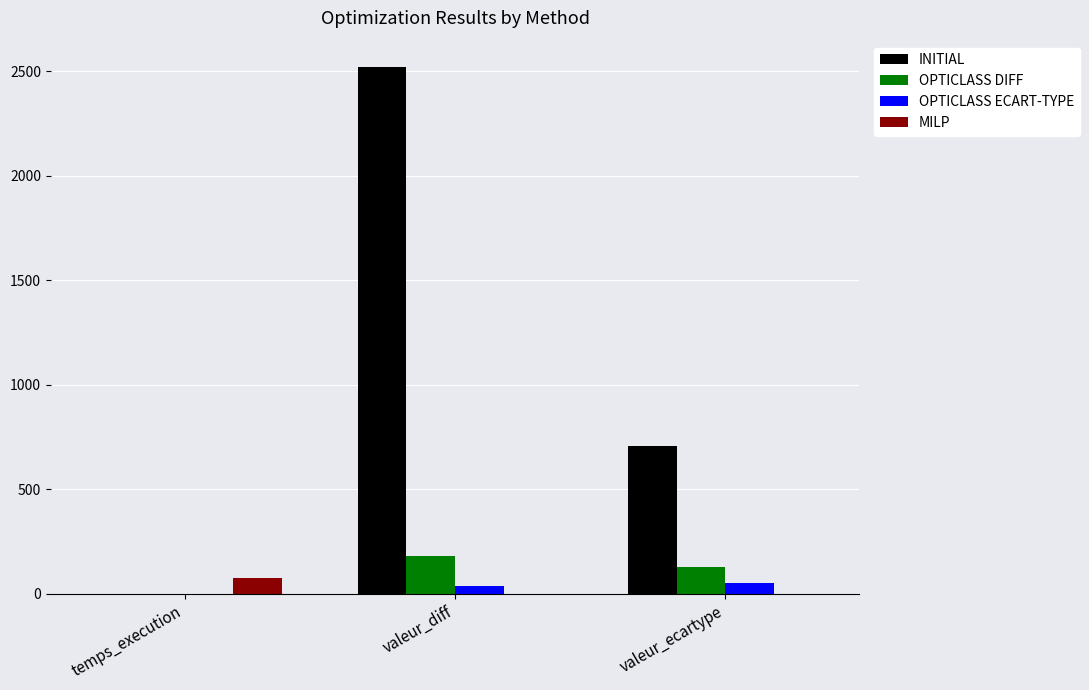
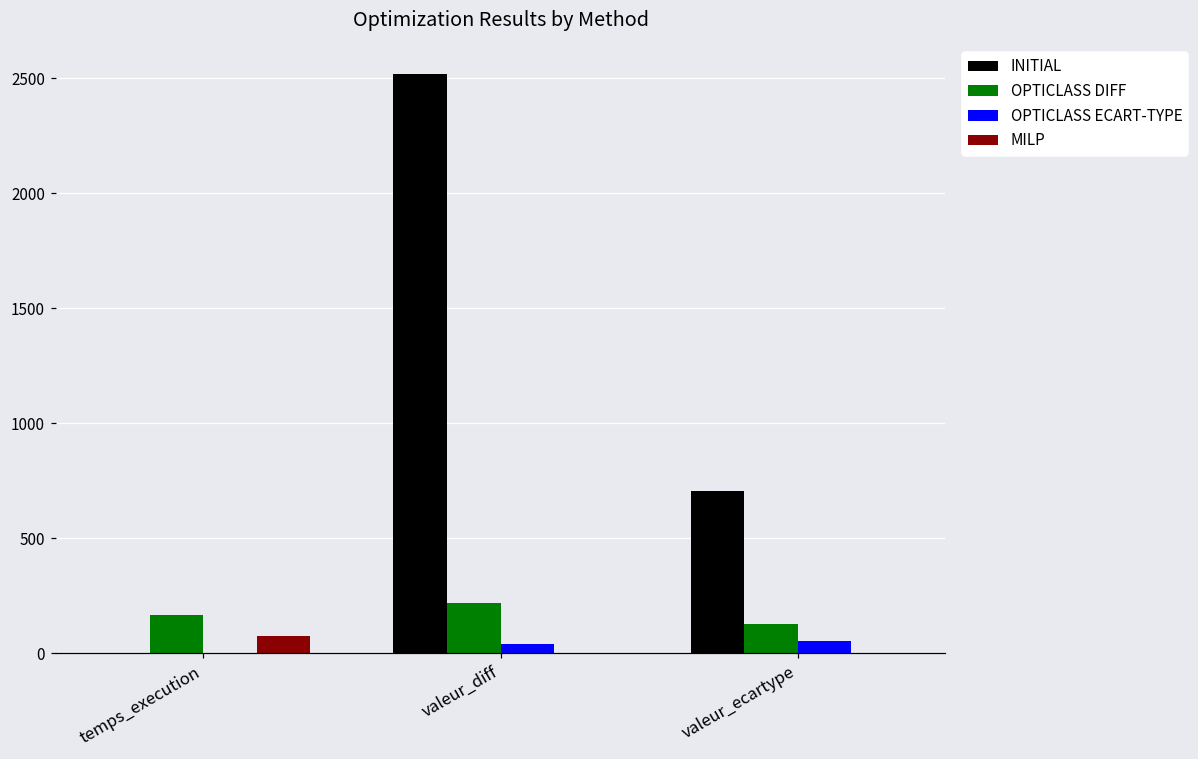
OPTICLASS DIFF, temps_execution: 0 -> 170
OPTICLASS DIFF, valeur_diff: 180 -> 220
